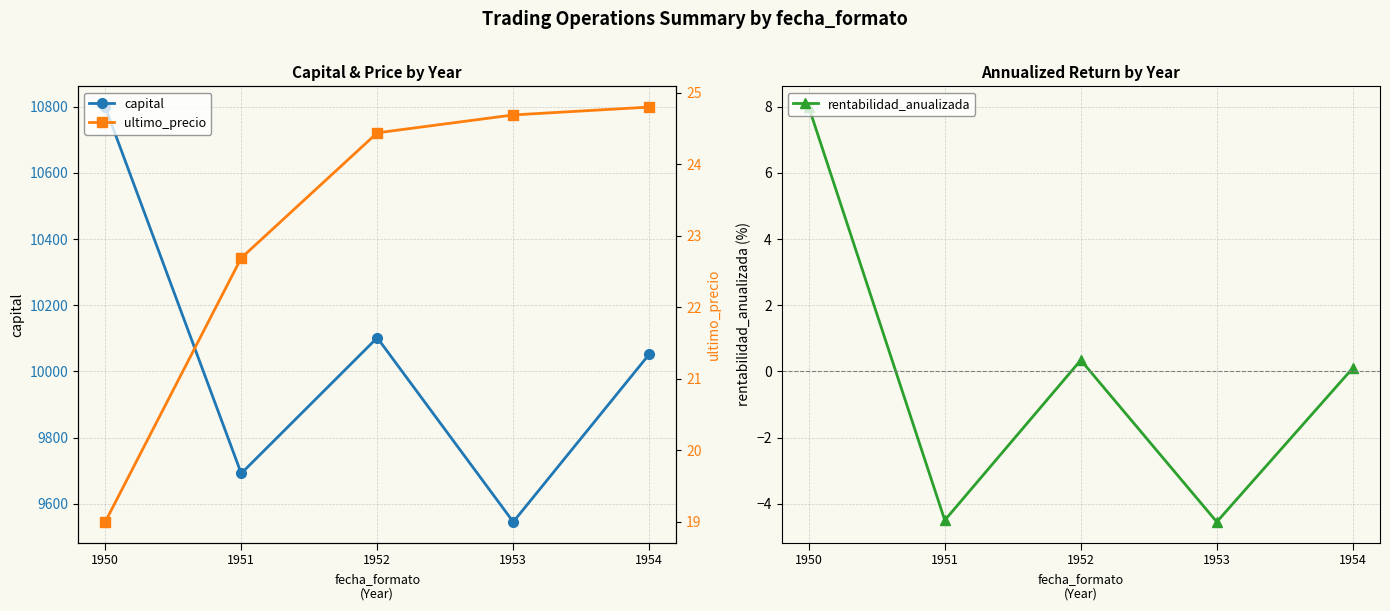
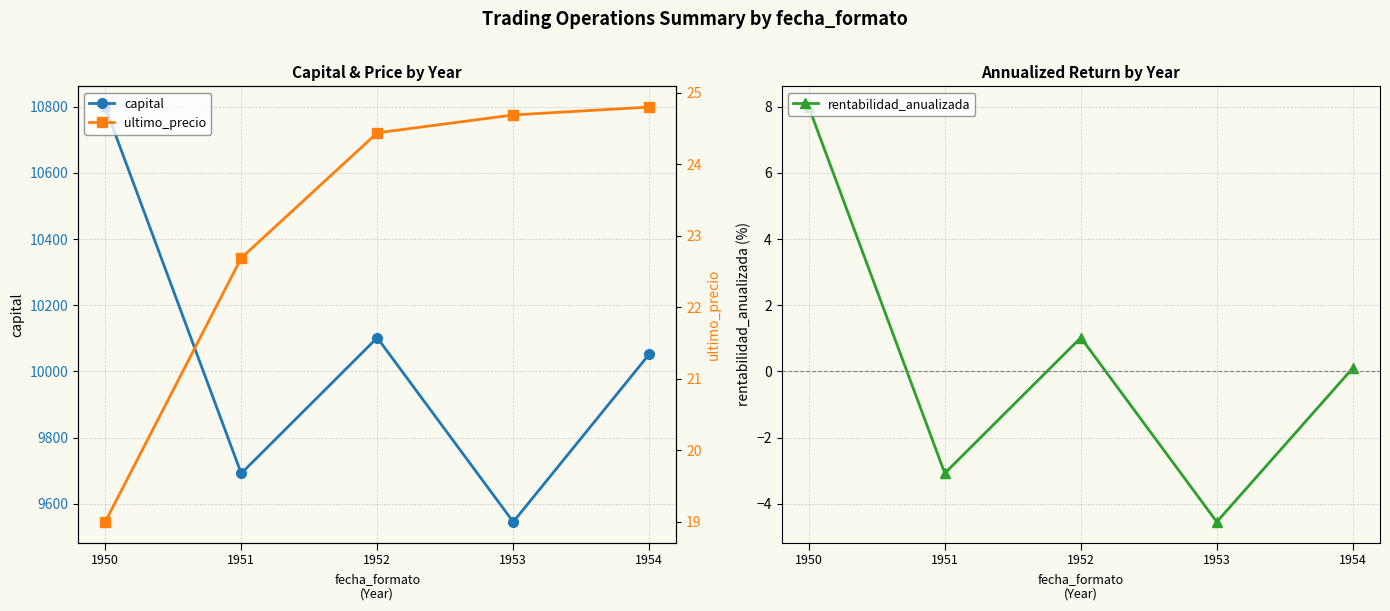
Annualized Return by Year, 1951: -4.5 -> -3.1
Annualized Return by Year, 1952: 0.3 -> 1.0
